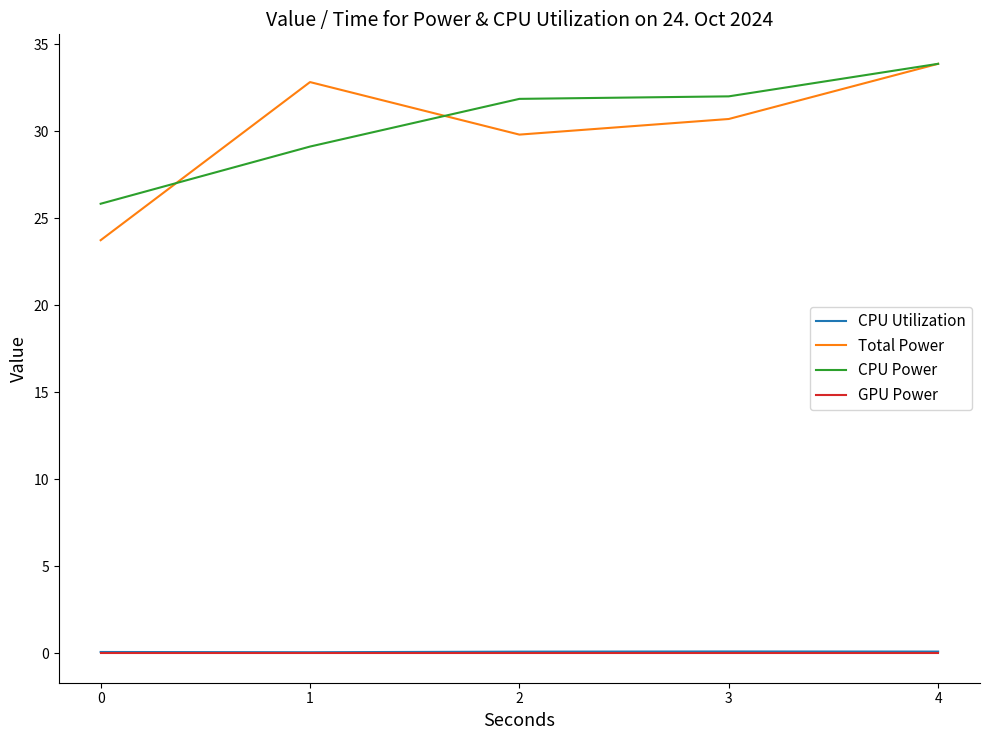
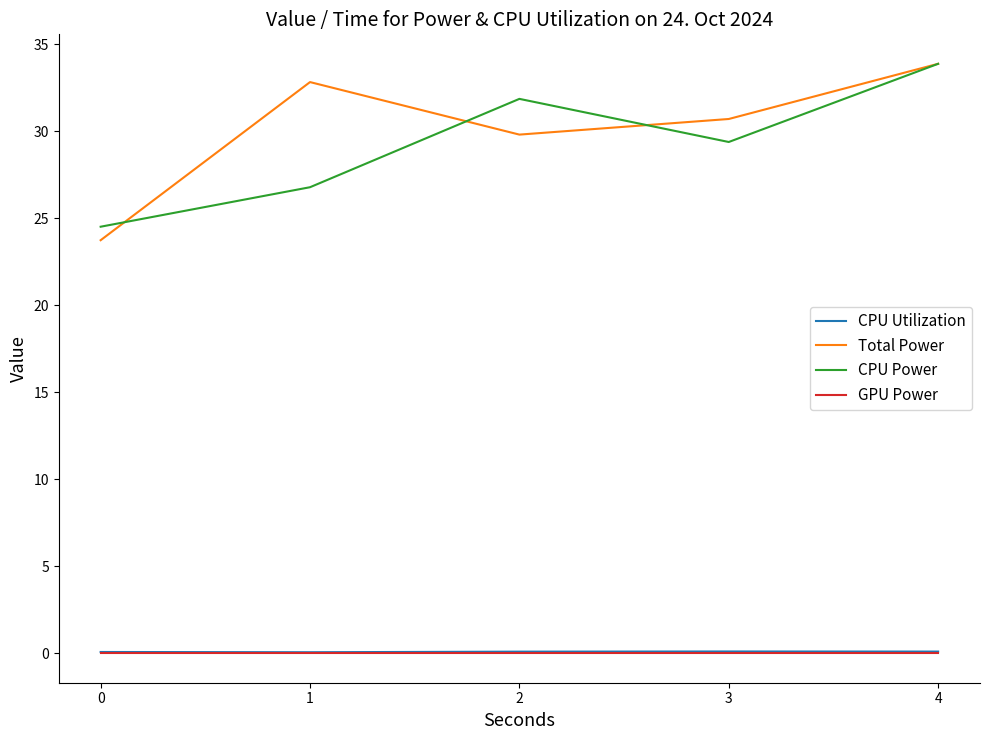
CPU Power, 0: 25.8 -> 24.5
CPU Power, 1: 29.1 -> 26.8
CPU Power, 3: 32.0 -> 29.4
